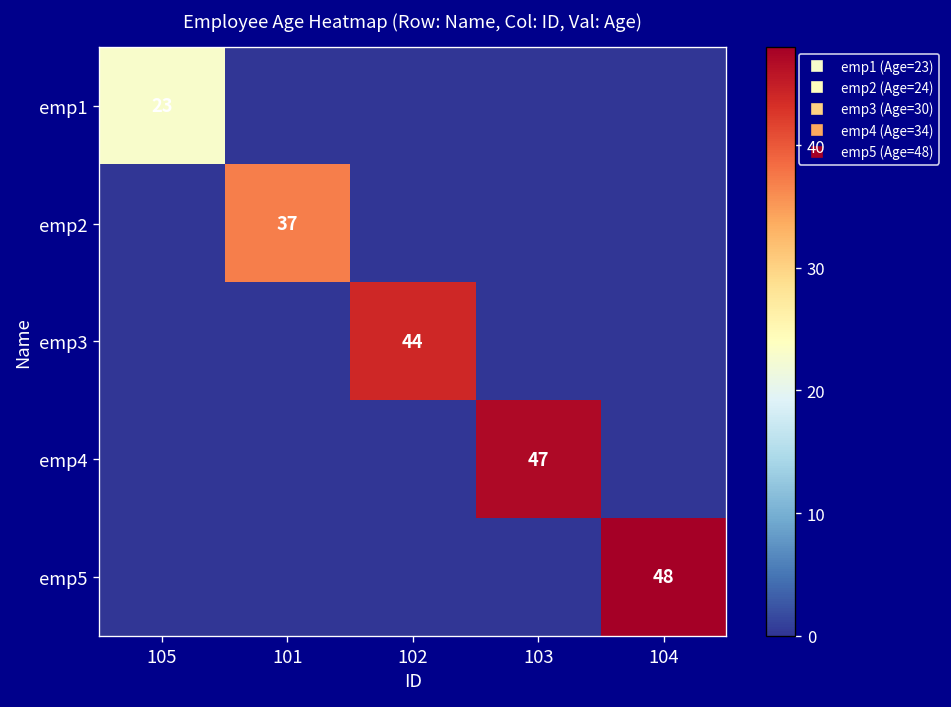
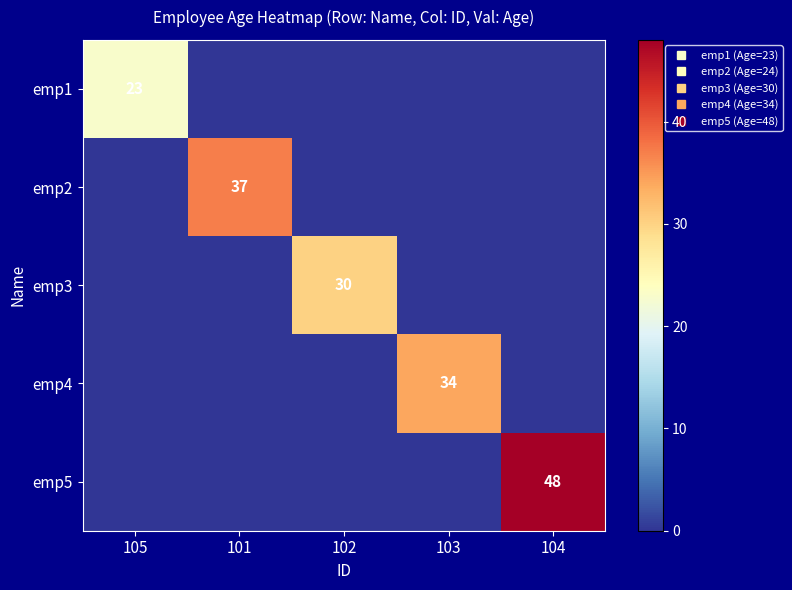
emp3, 102: 44 -> 30
emp4, 103: 47 -> 34
